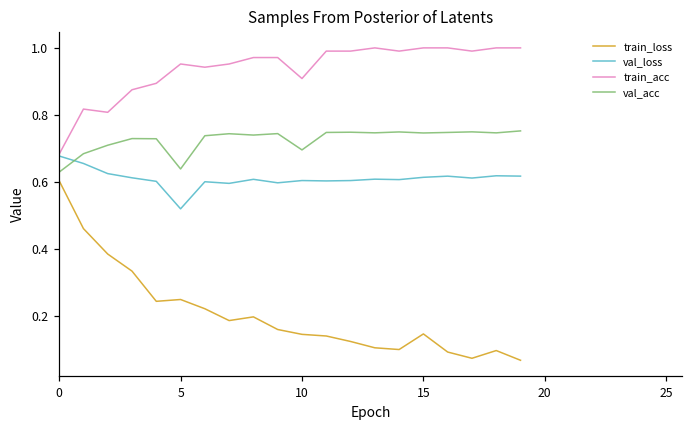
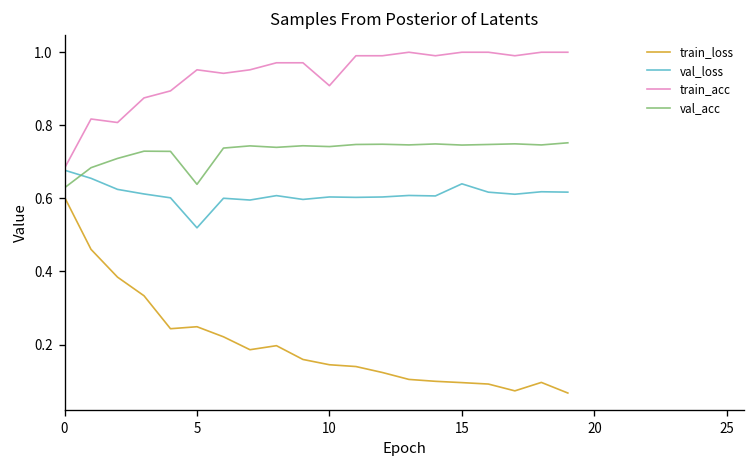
val_acc, 10: 0.70 -> 0.74
train_loss, 15: 0.15 -> 0.10
val_loss, 15: 0.61 -> 0.64
